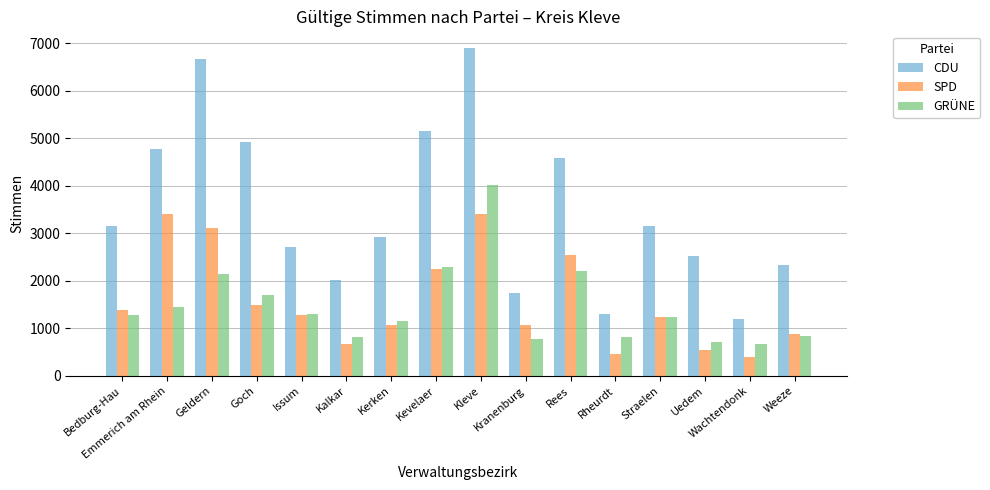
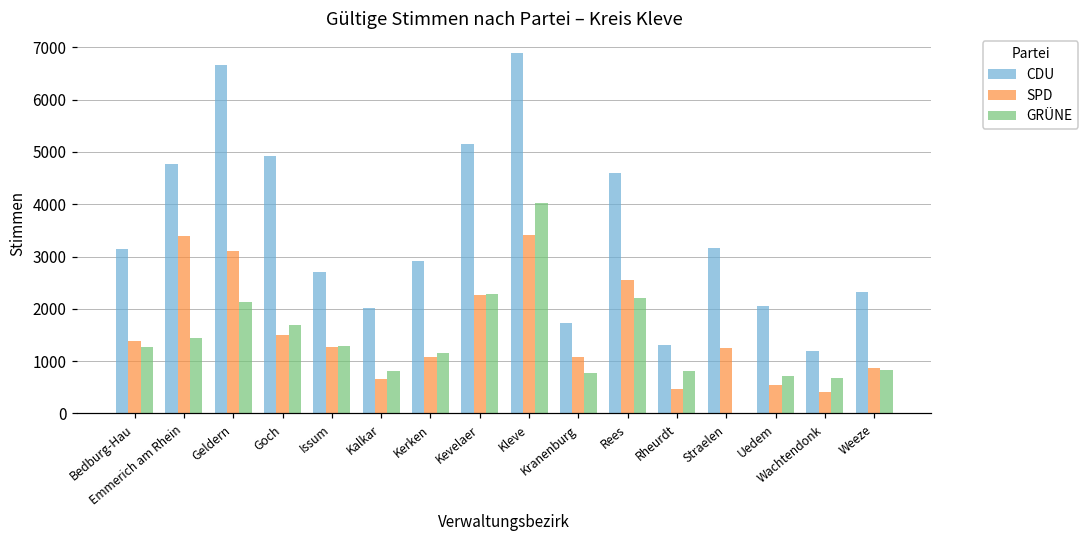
GRÜNE, Straelen: 1200 -> 0
CDU, Uedem: 2500 -> 2100
